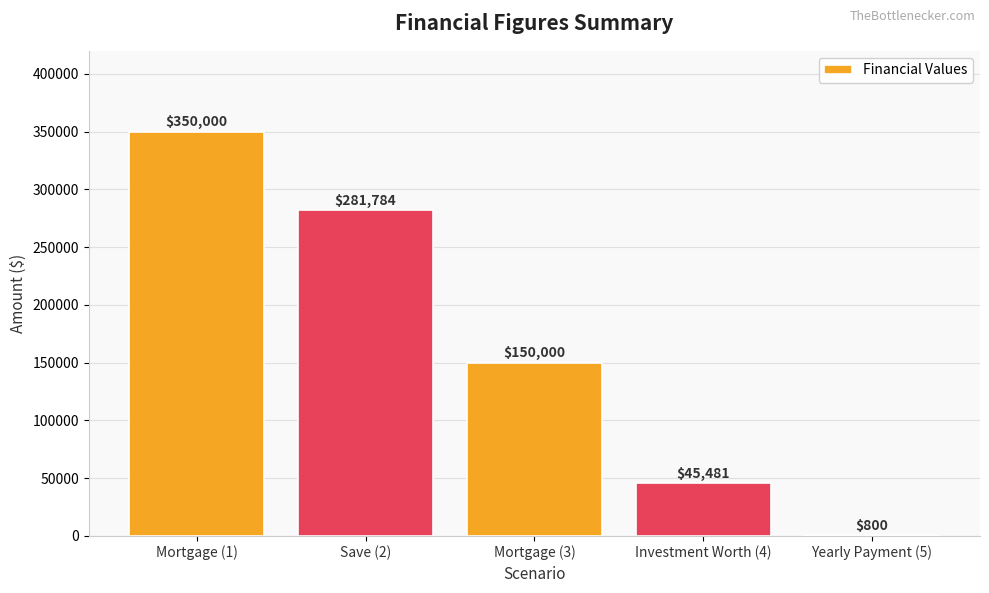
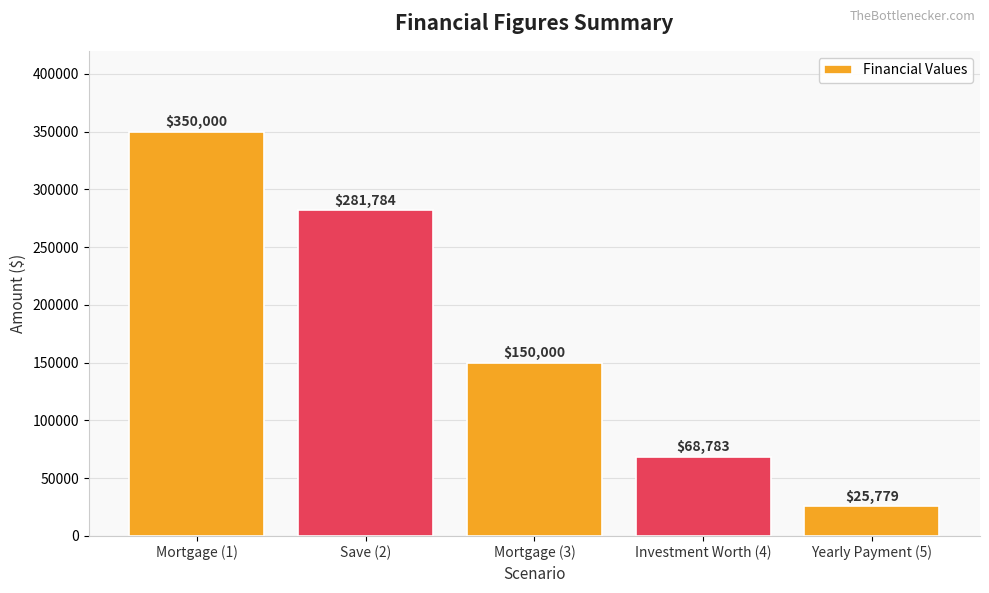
Investment Worth (4): $45,481 -> $68,783
Yearly Payment (5): $800 -> $25,779
